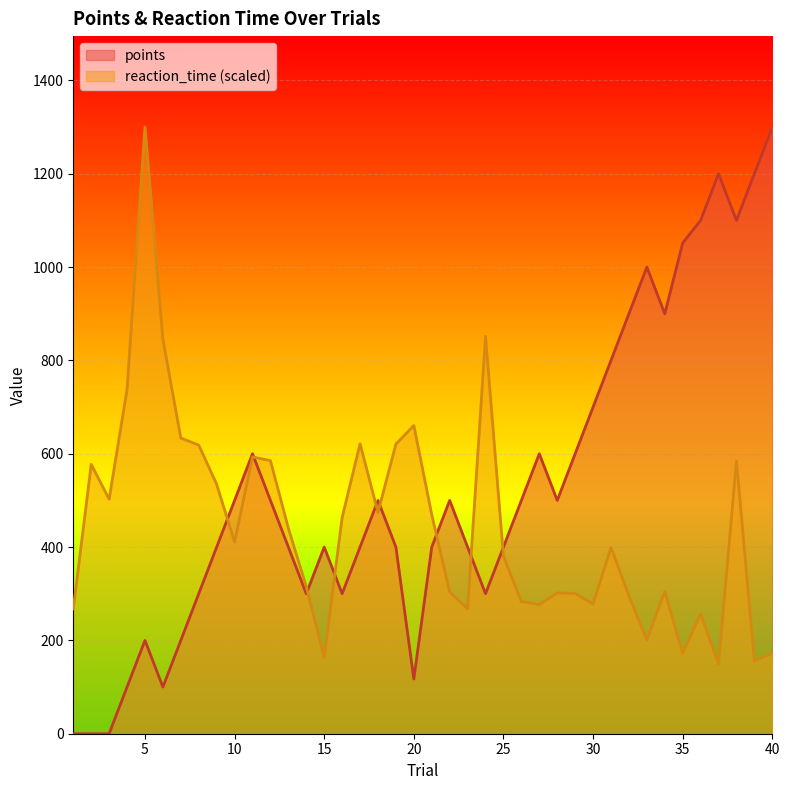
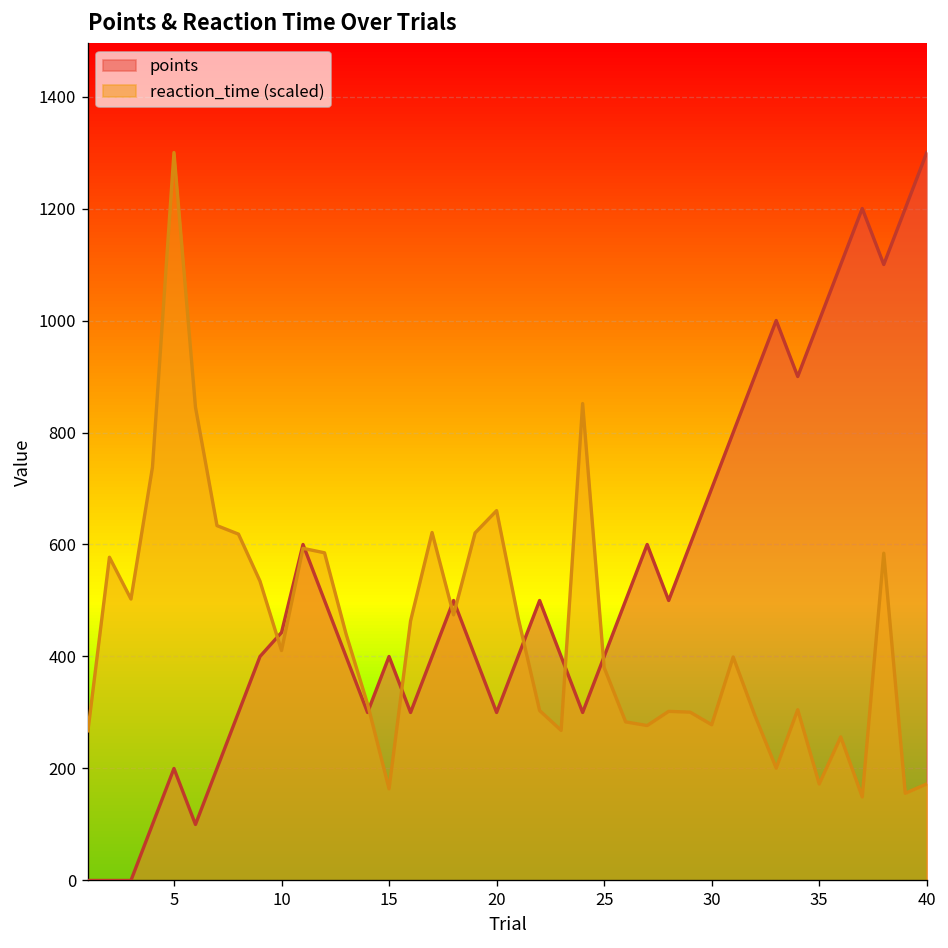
points, 10: 500 -> 440
points, 20: 120 -> 300
points, 35: 1050 -> 1000
